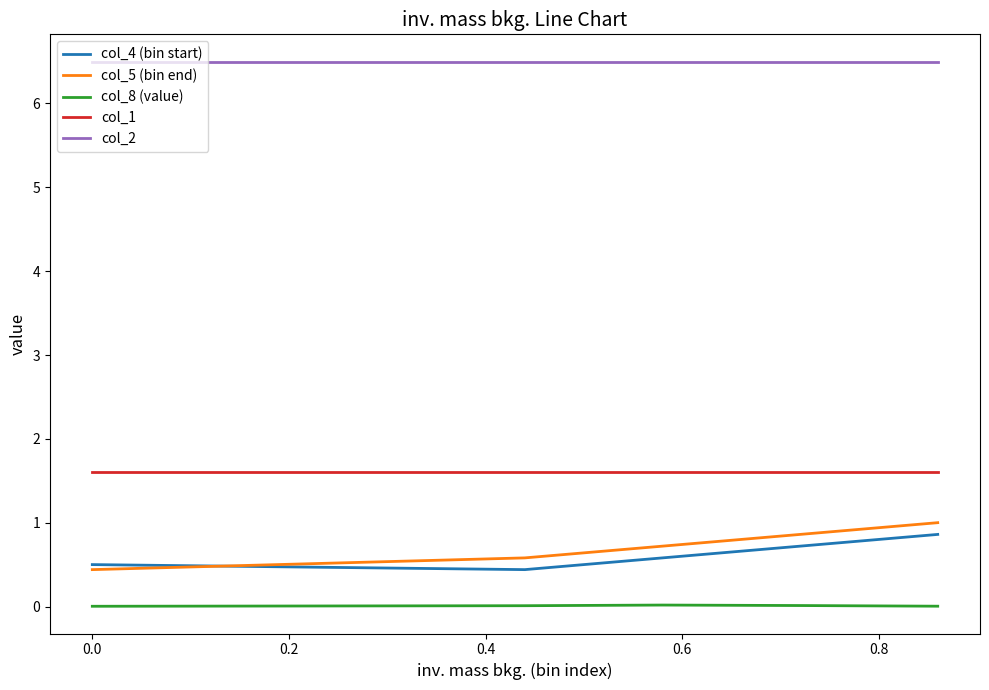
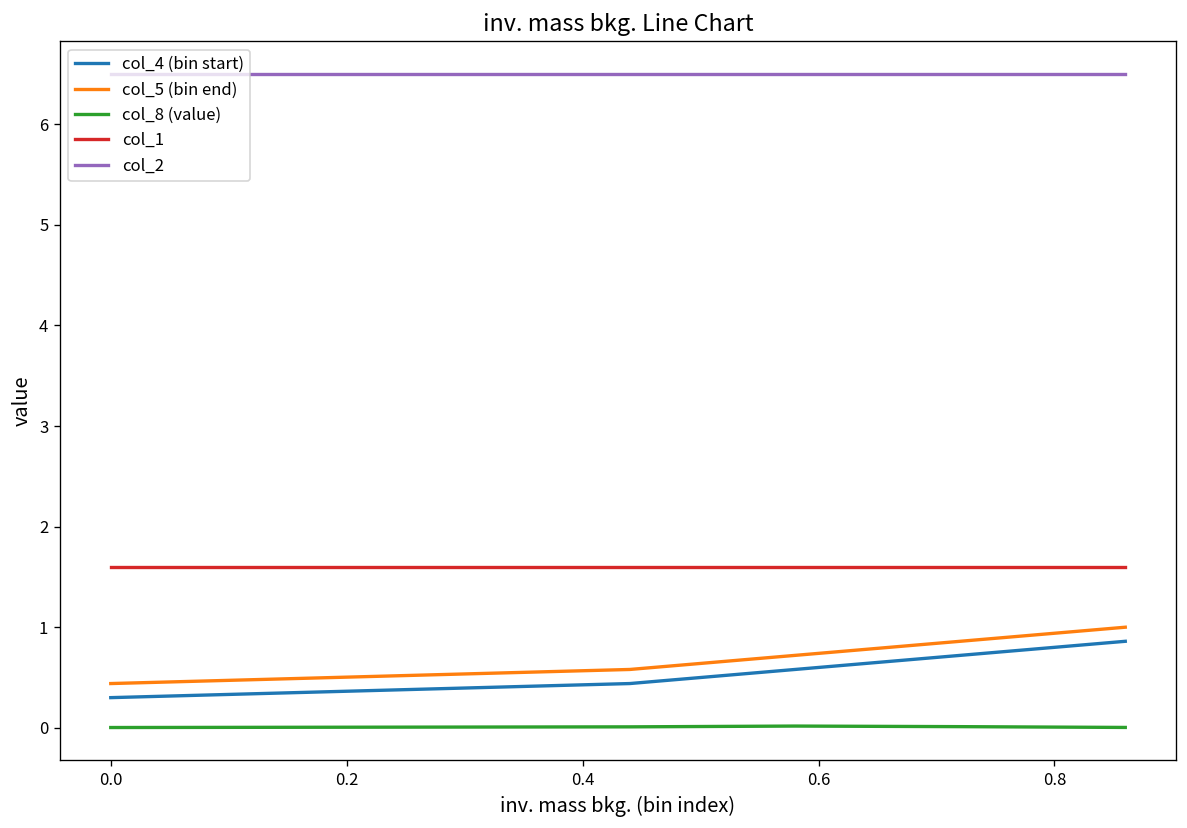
col_4 (bin start), 0.0: 0.5 -> 0.3
